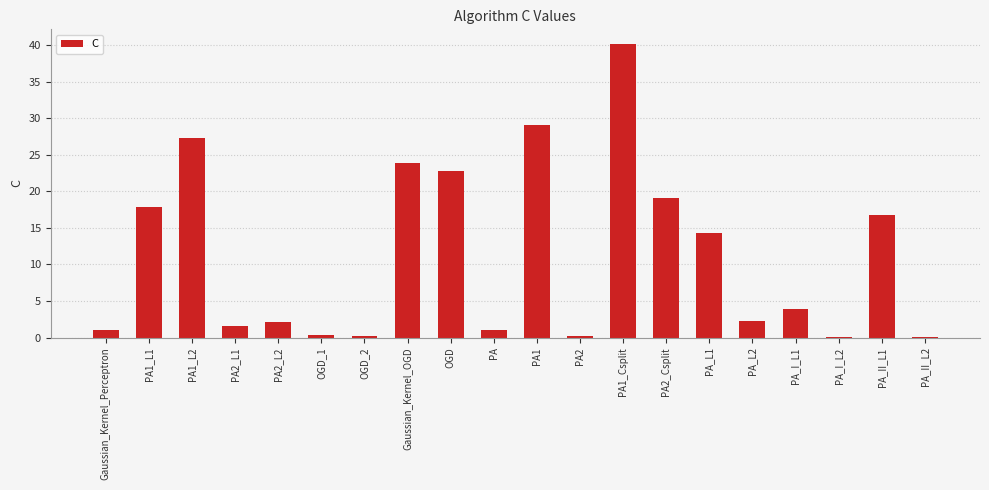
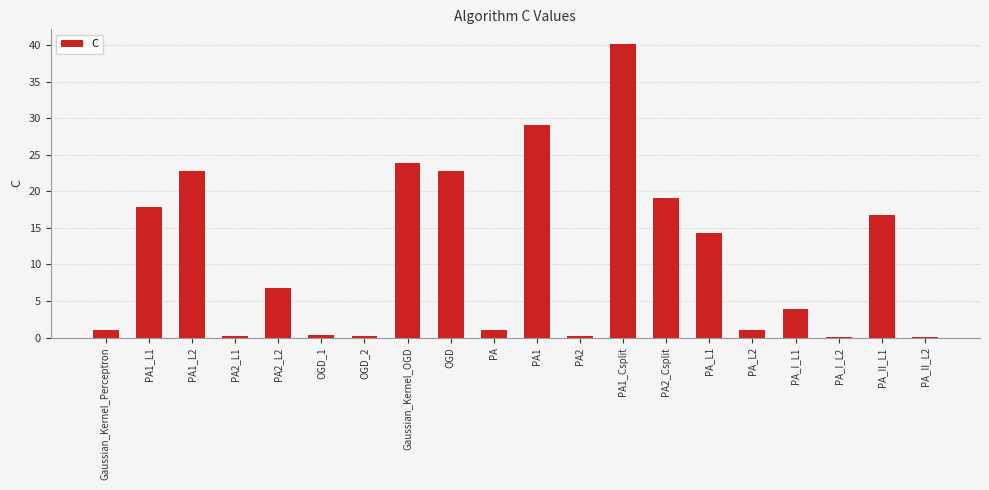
PA1_L2: 27 -> 23
PA2_L1: 2 -> 0
PA2_L2: 2 -> 7
PA_L2: 2 -> 1
